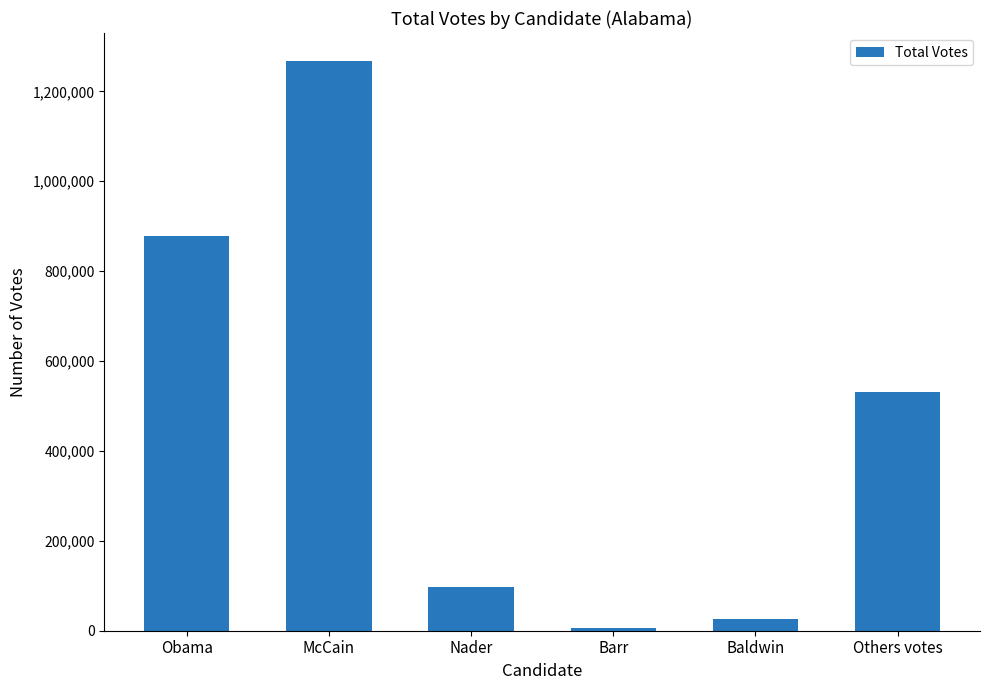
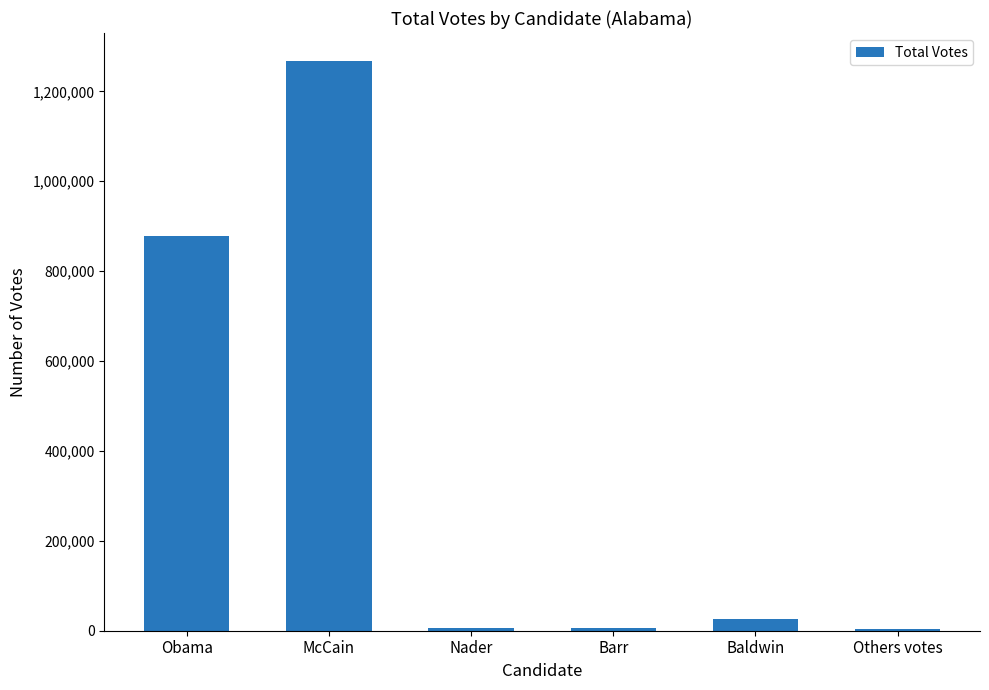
Nader: 100,000 -> 10,000
Others votes: 530,000 -> 0
